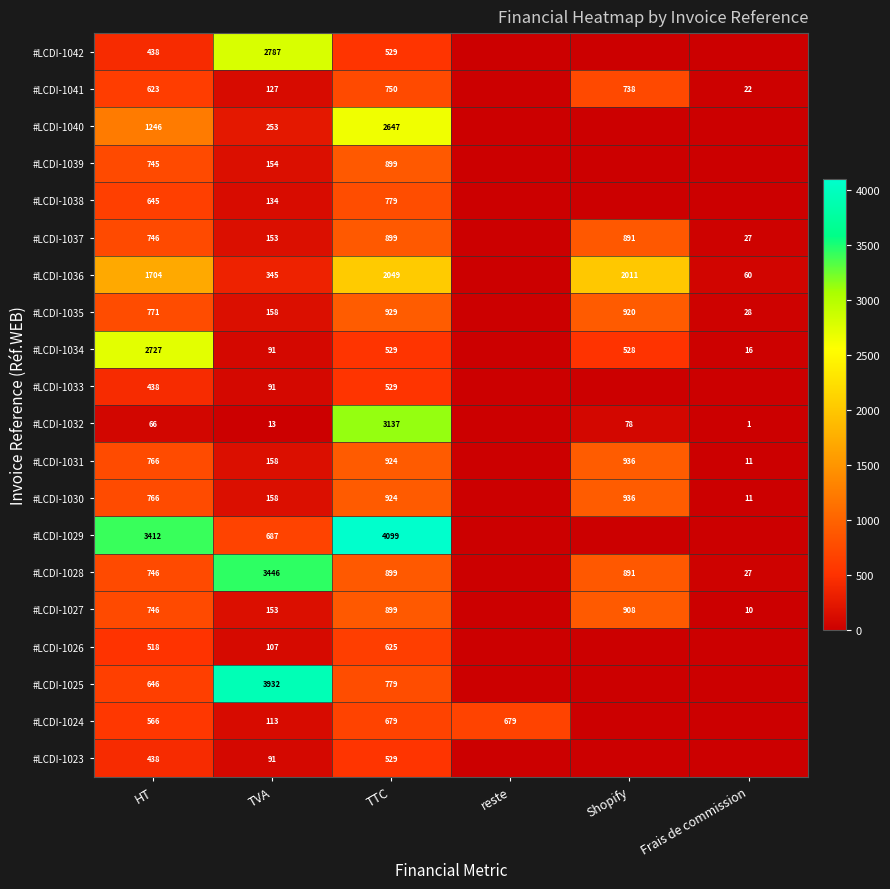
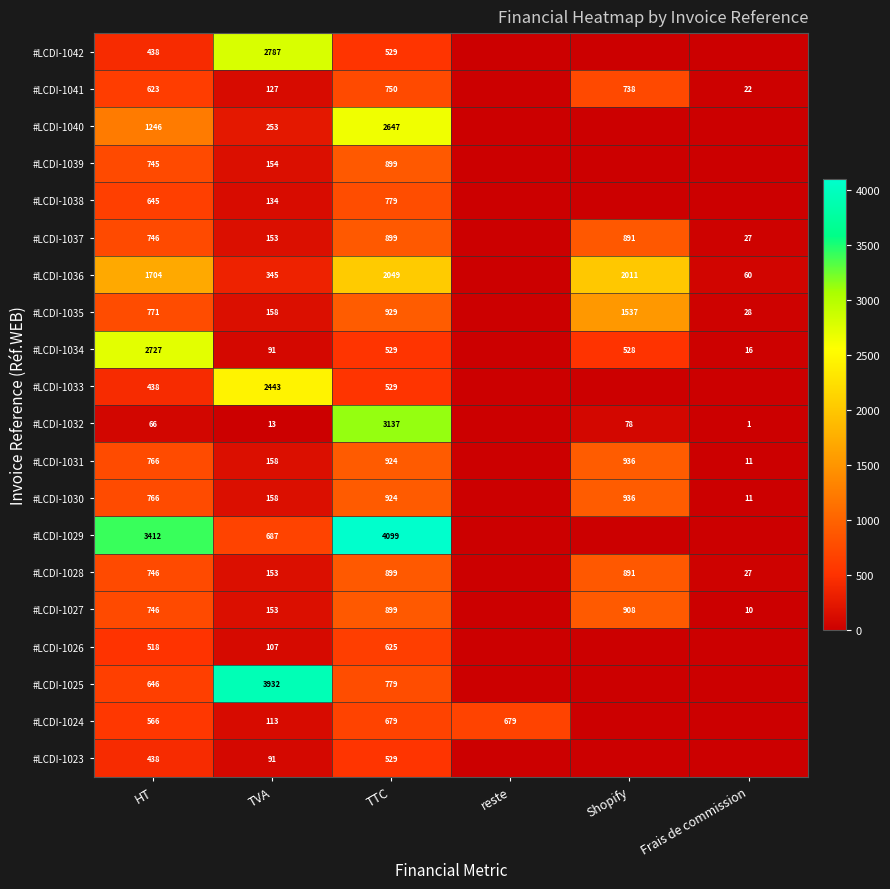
#LCDI-1035, Shopify: 920 -> 1537
#LCDI-1033, TVA: 91 -> 2443
#LCDI-1028, TVA: 3446 -> 153
